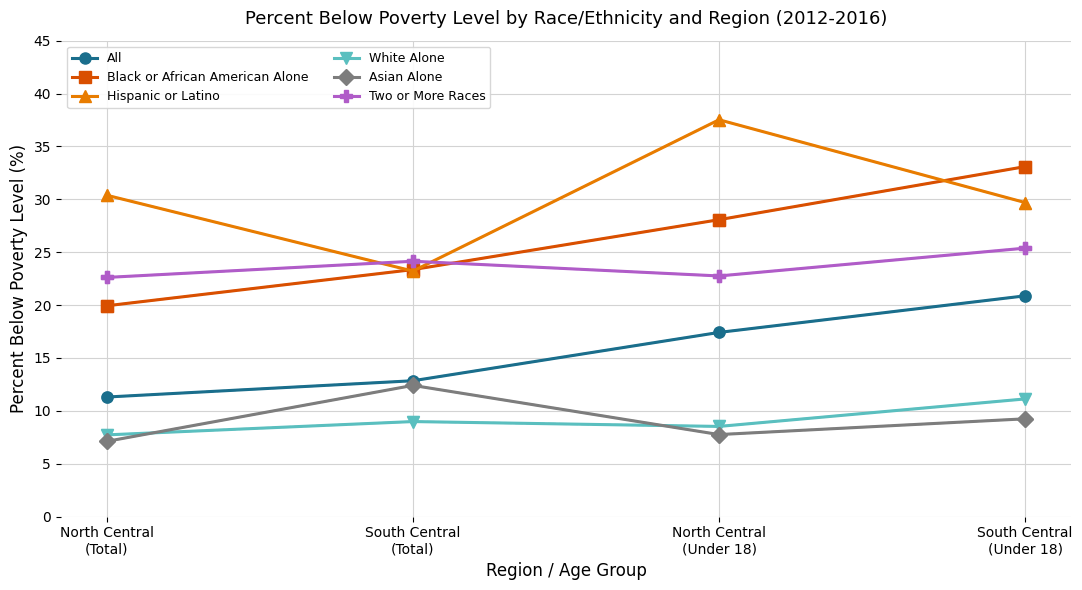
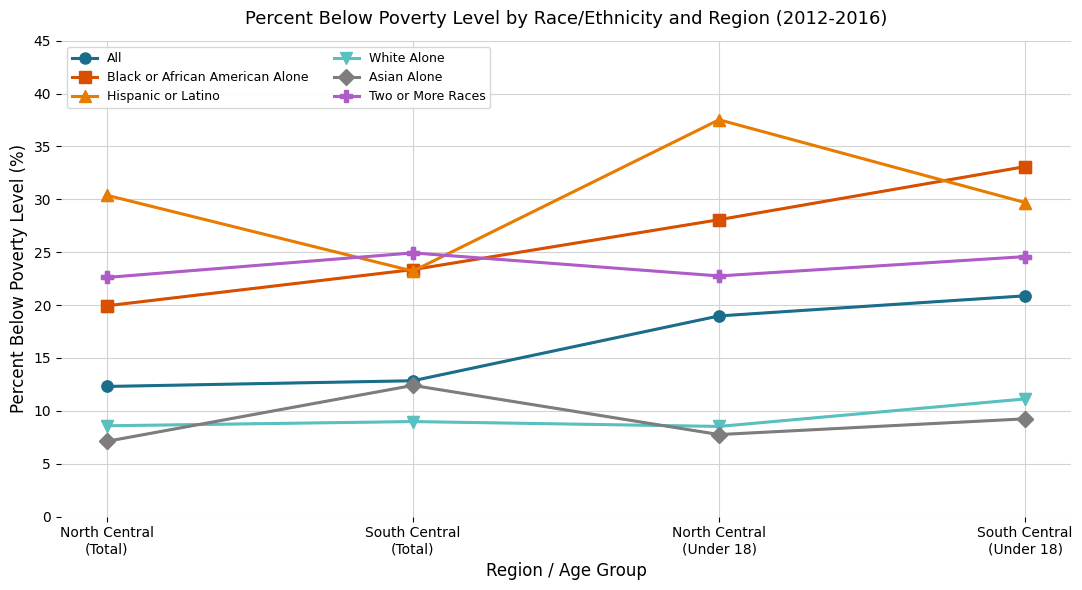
All, North Central (Total): 11.3 -> 12.3
White Alone, North Central (Total): 7.7 -> 8.6
Two or More Races, South Central (Total): 24.1 -> 24.9
All, North Central (Under 18): 17.4 -> 19.0
Two or More Races, South Central (Under 18): 25.4 -> 24.6
